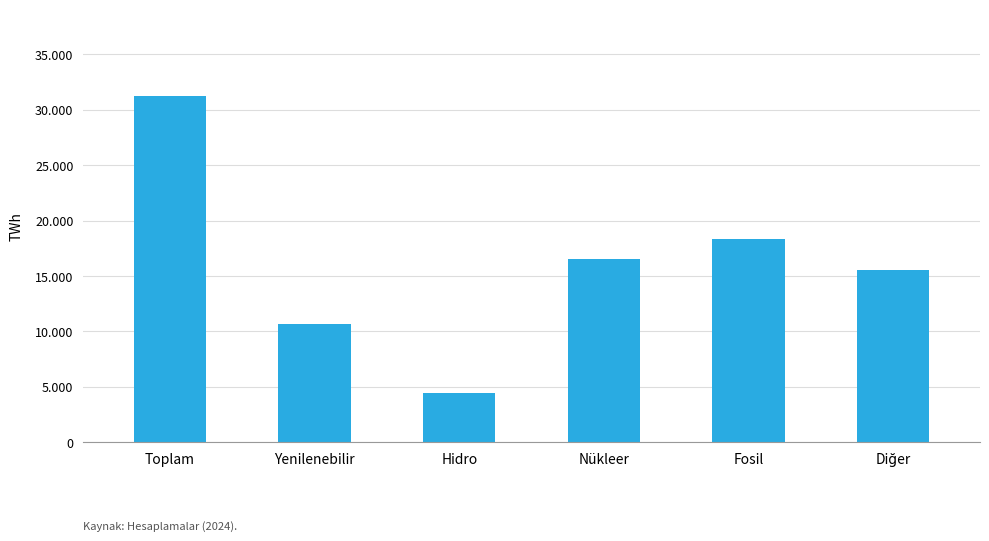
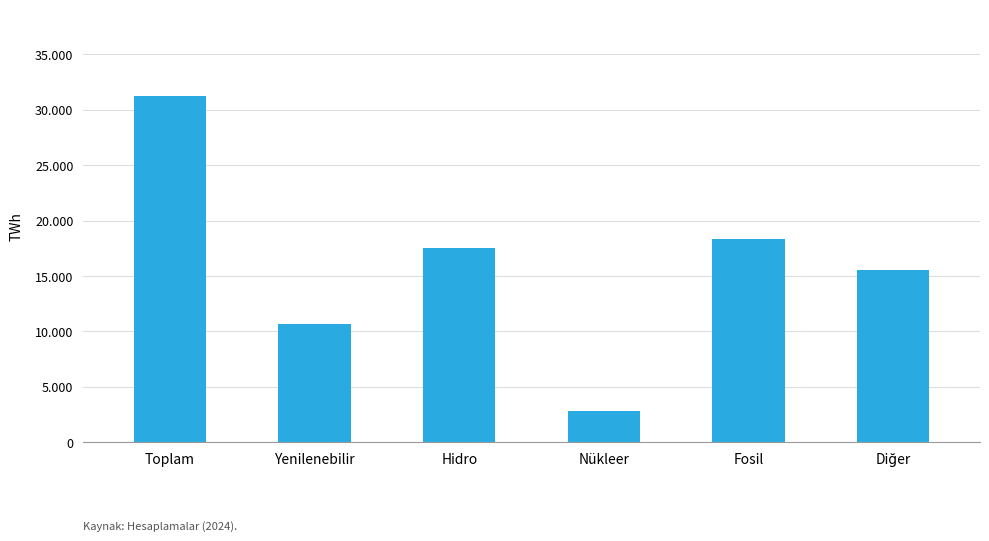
Hidro: 4.5 -> 17.6
Nükleer: 16.6 -> 2.8
